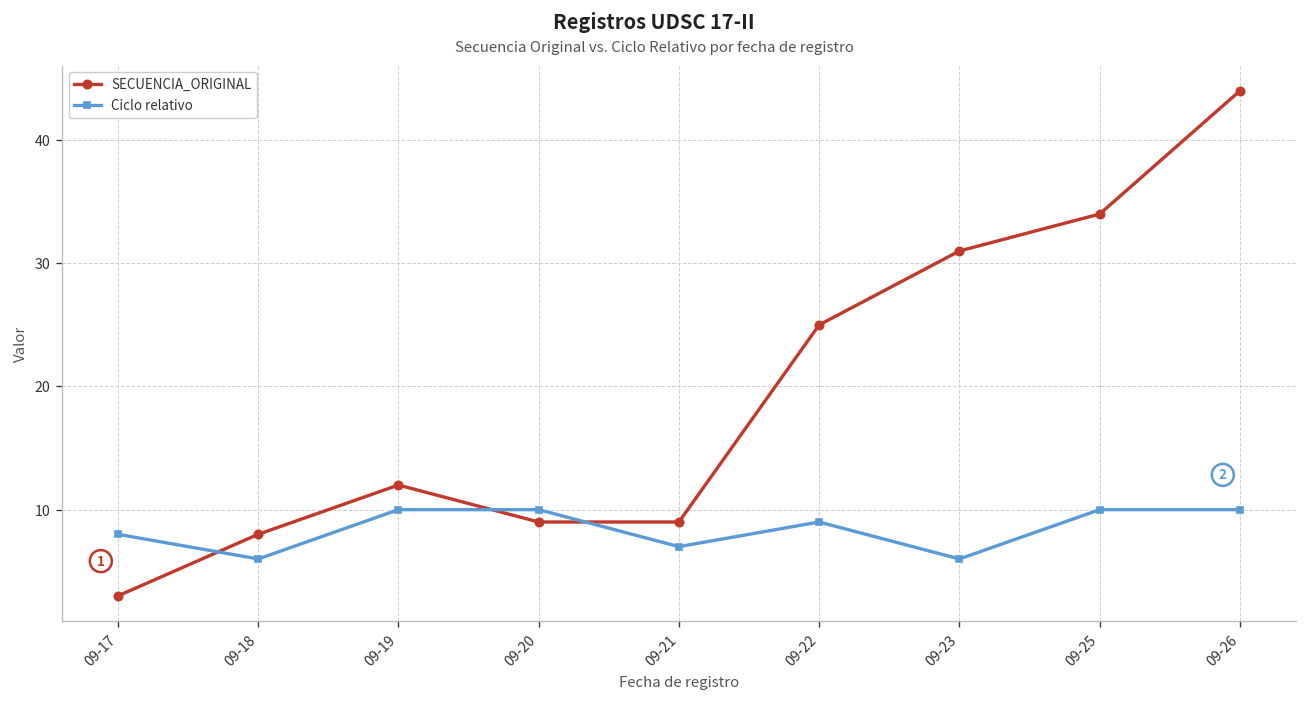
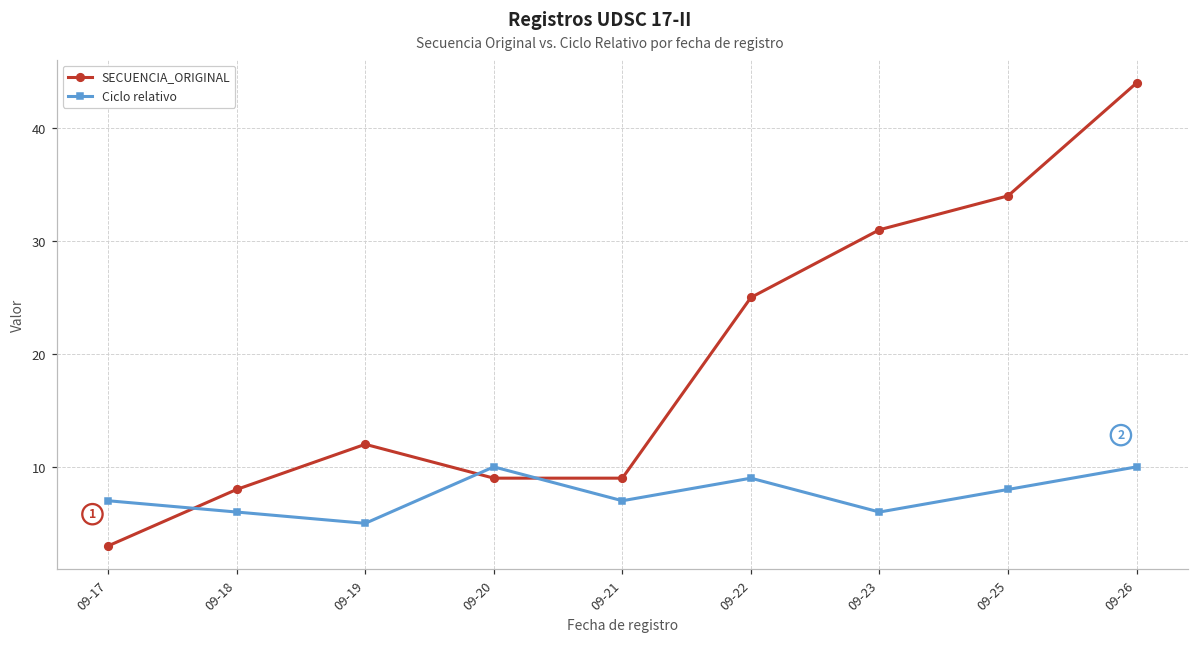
Ciclo relativo, 09-17: 8 -> 7
Ciclo relativo, 09-19: 10 -> 5
Ciclo relativo, 09-25: 10 -> 8
